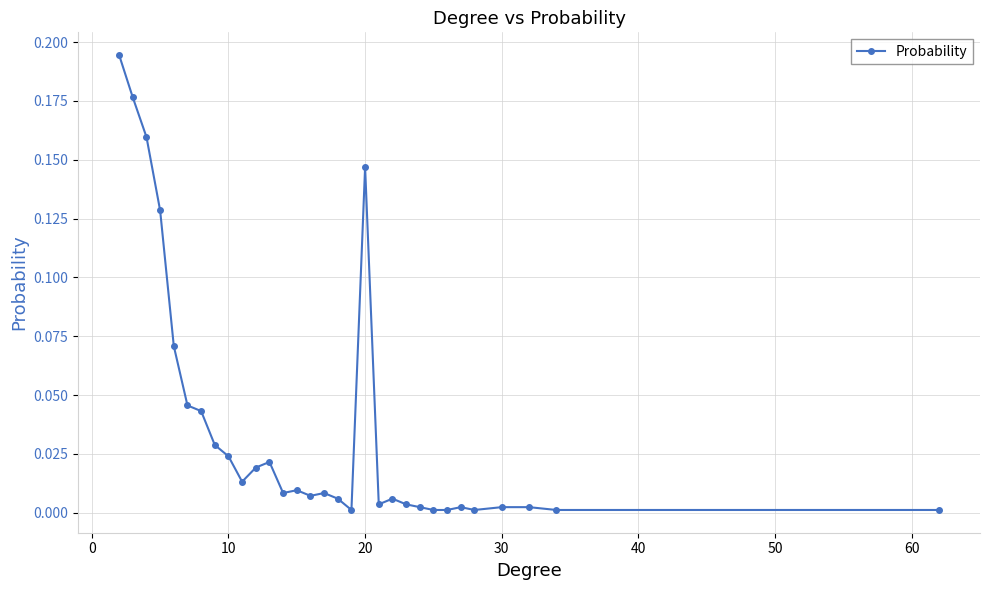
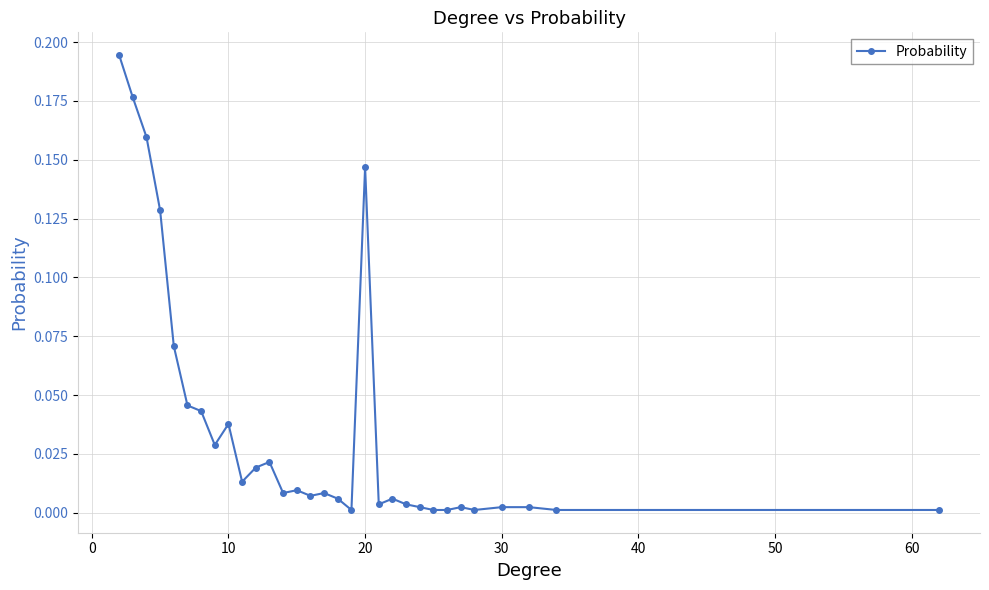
10: 0.024 -> 0.038
